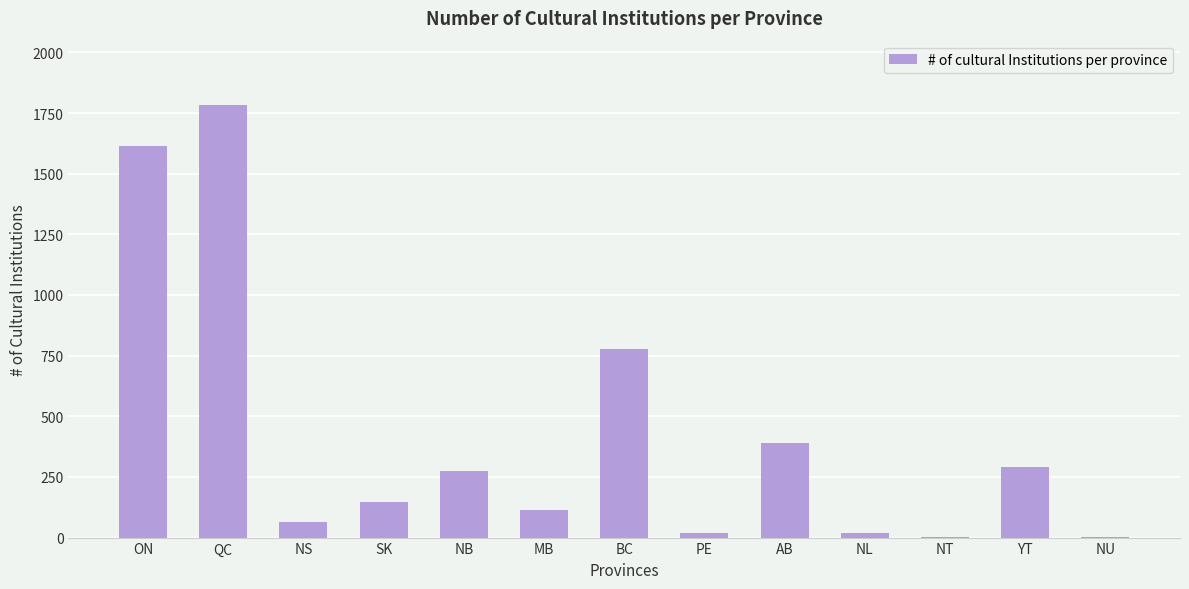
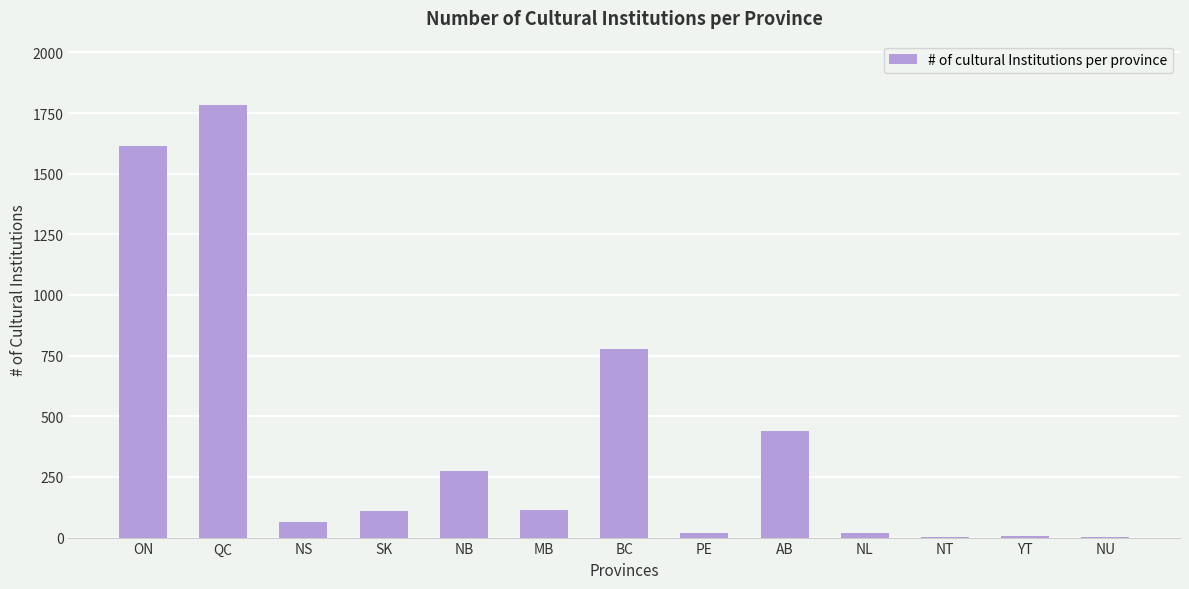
SK: 150 -> 110
AB: 390 -> 440
YT: 290 -> 10
